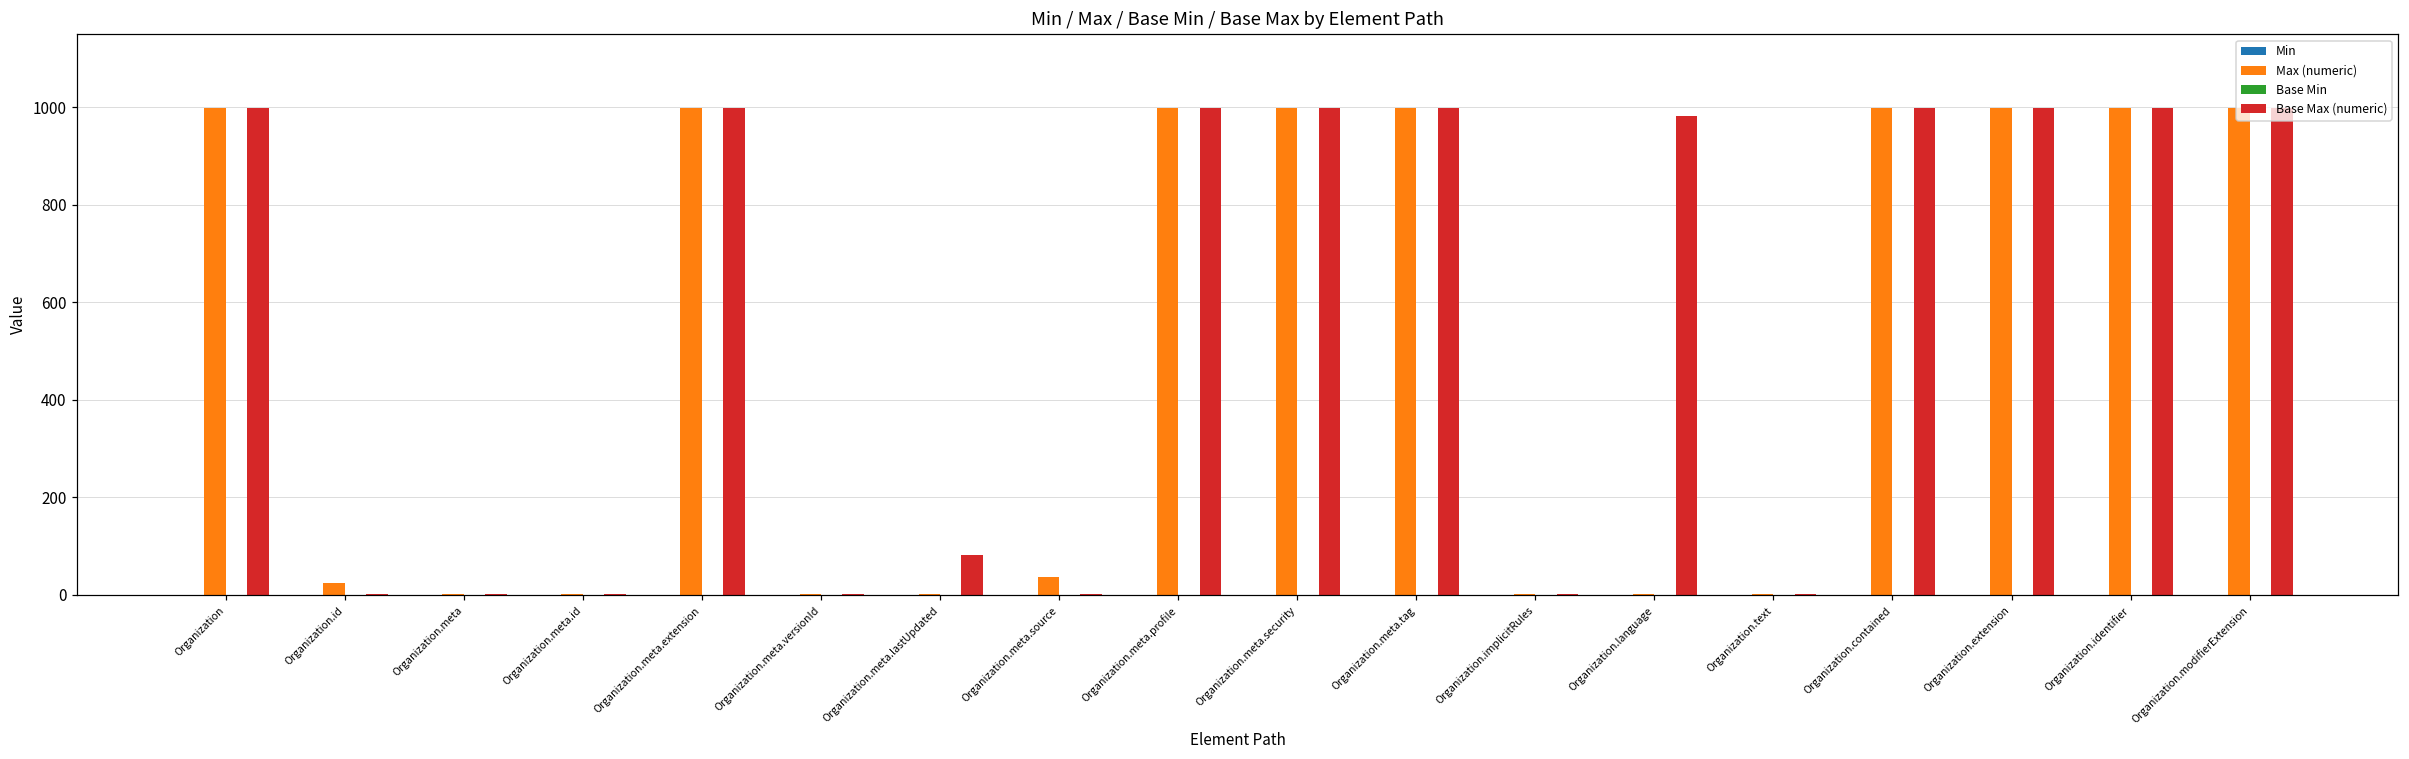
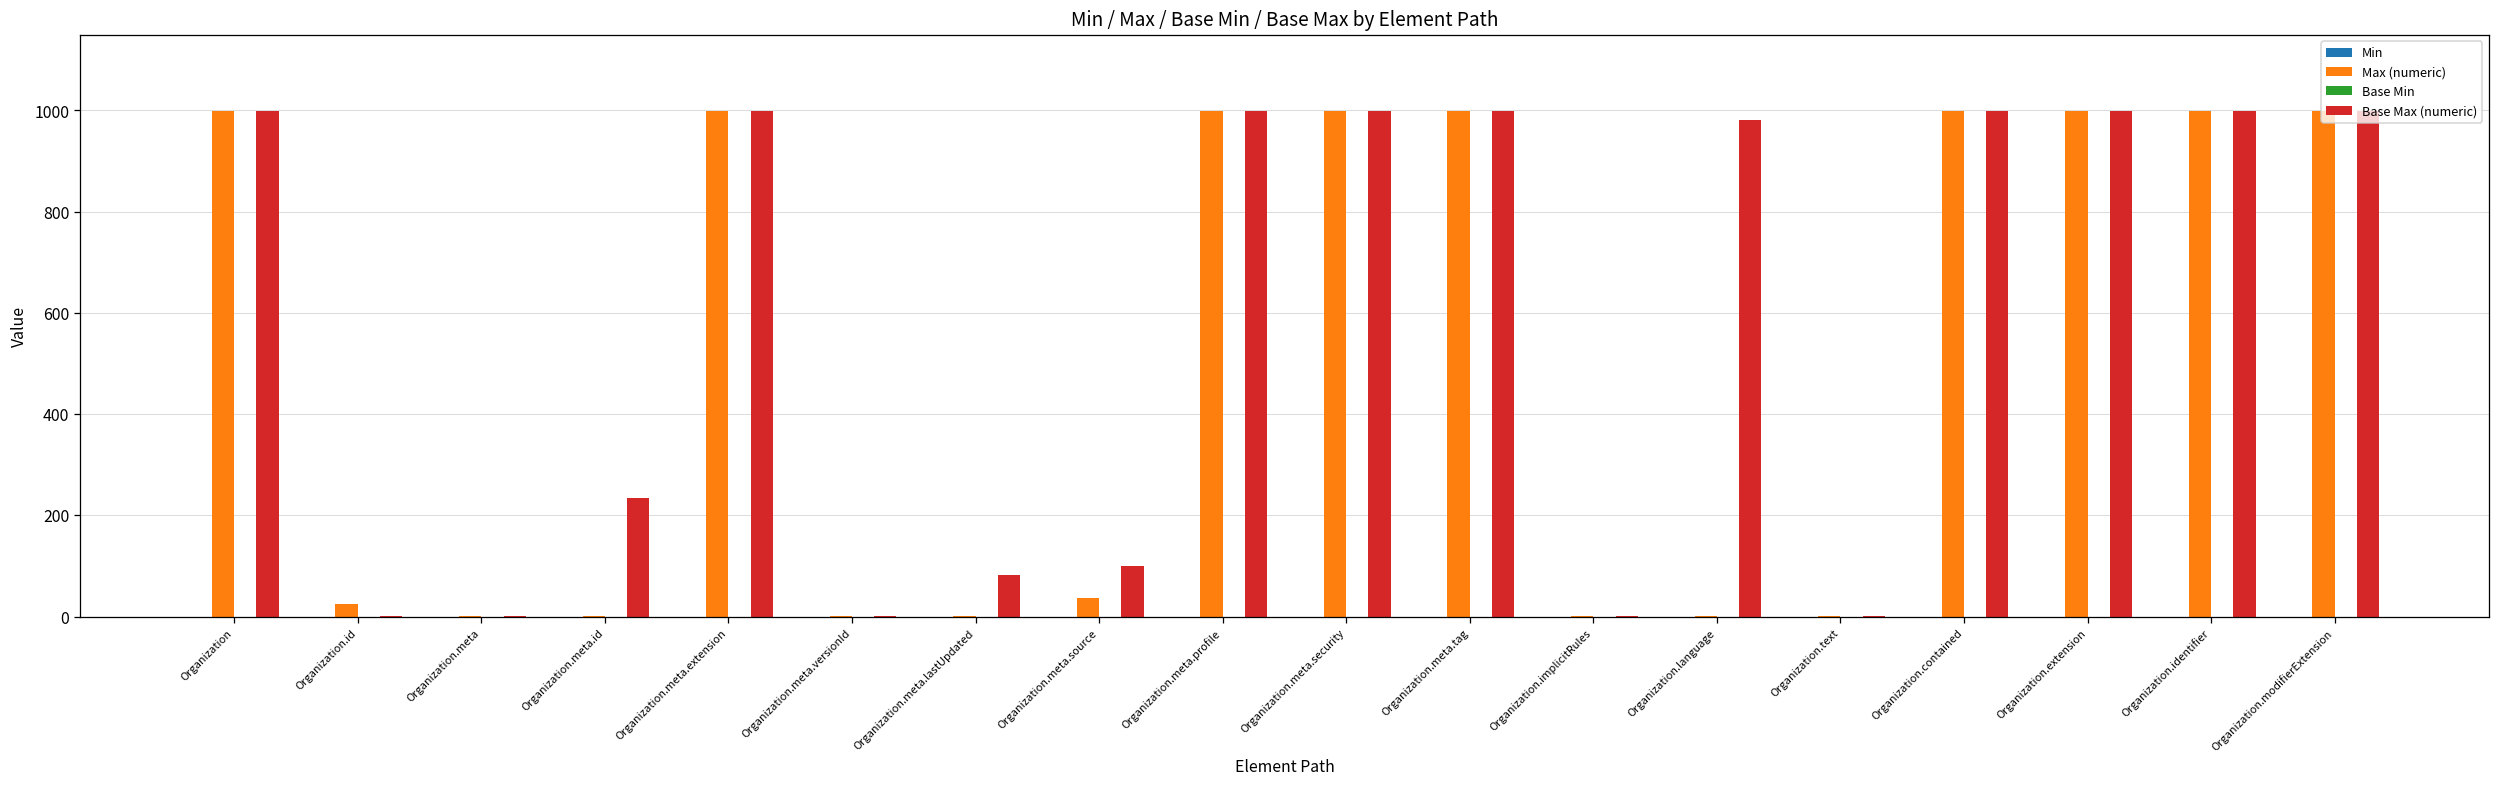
Base Max (numeric), Organization.meta.id: 0 -> 240
Base Max (numeric), Organization.meta.source: 0 -> 100
